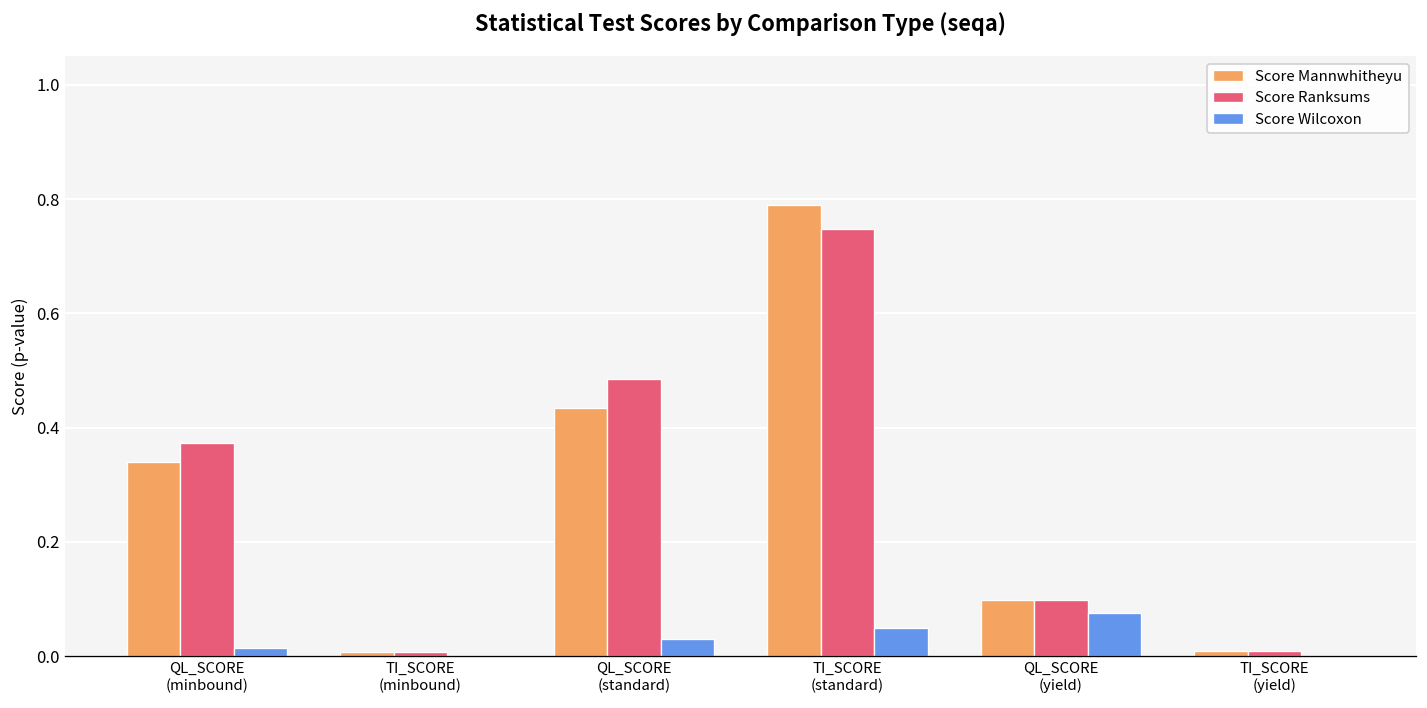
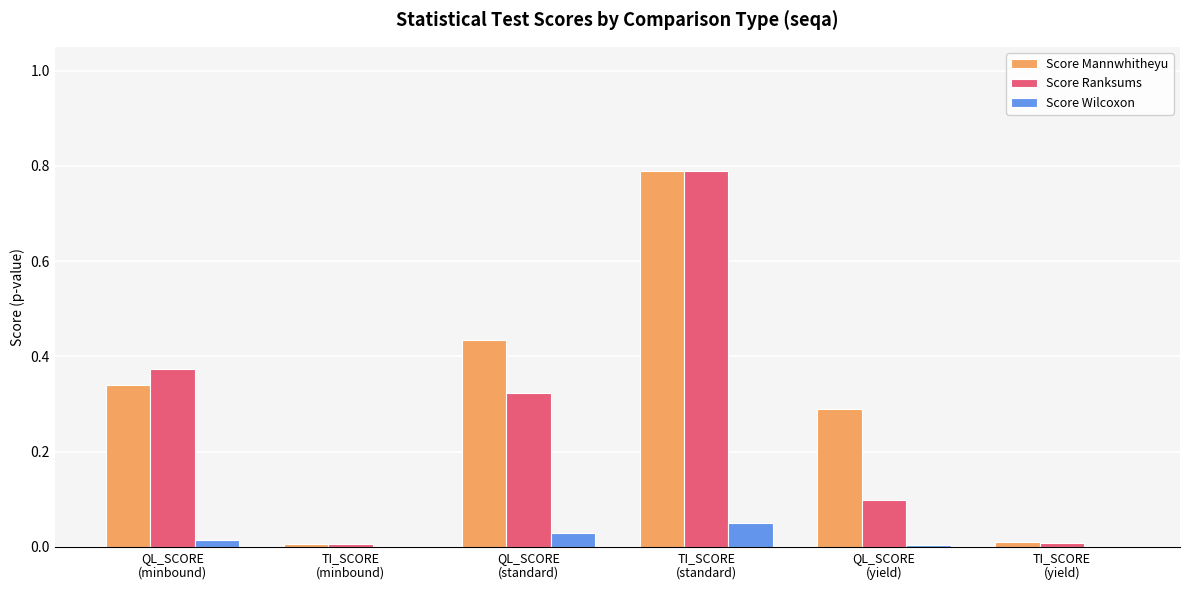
Score Ranksums, QL_SCORE (standard): 0.48 -> 0.32
Score Ranksums, TI_SCORE (standard): 0.75 -> 0.79
Score Mannwhitheyu, QL_SCORE (yield): 0.10 -> 0.29
Score Wilcoxon, QL_SCORE (yield): 0.08 -> 0.00
